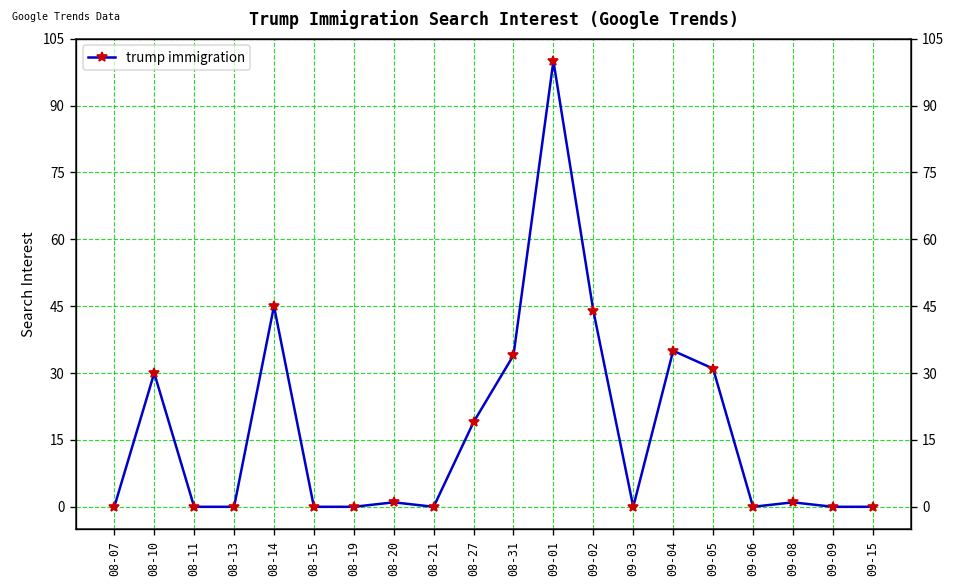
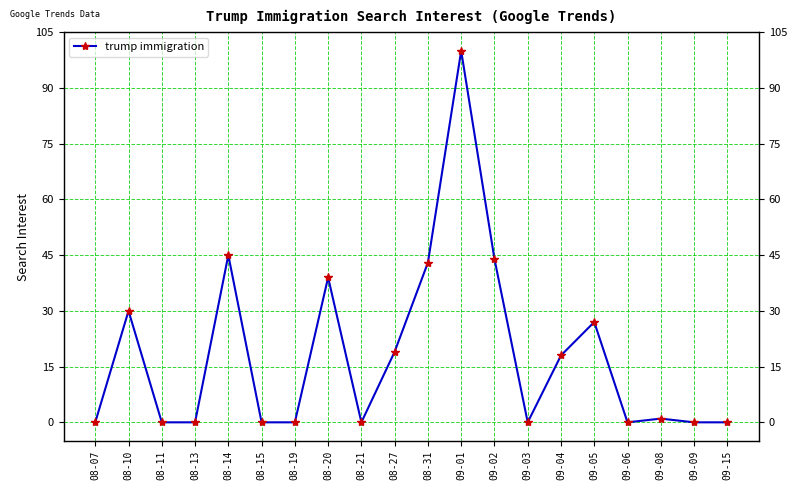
08-20: 1 -> 39
08-31: 34 -> 43
09-04: 35 -> 18
09-05: 31 -> 27
